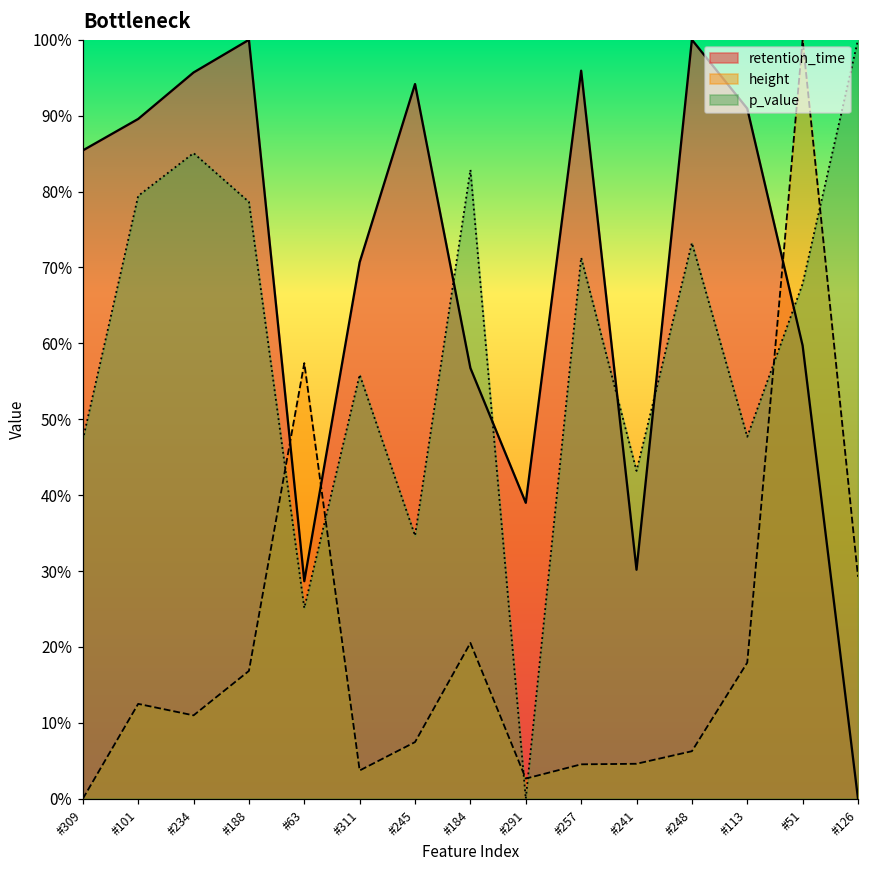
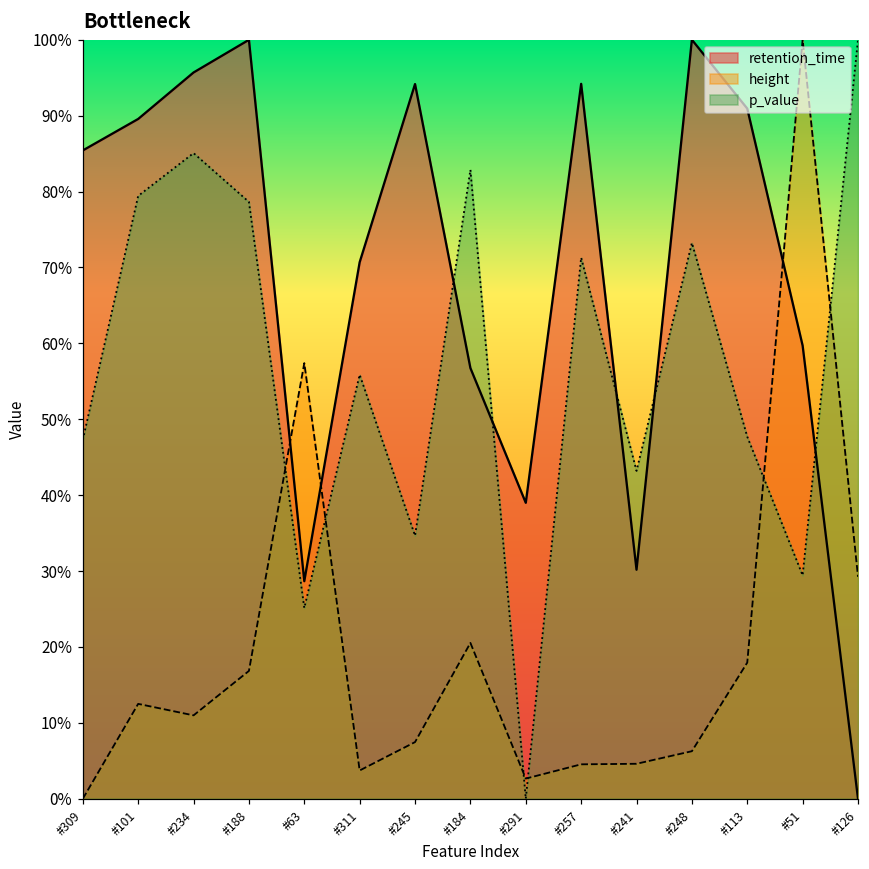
retention_time, #257: 96% -> 94%
p_value, #51: 68% -> 29%
